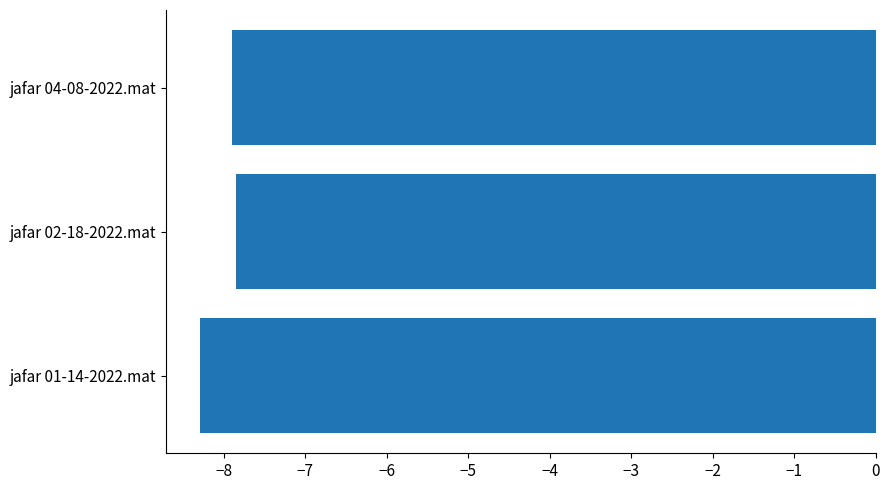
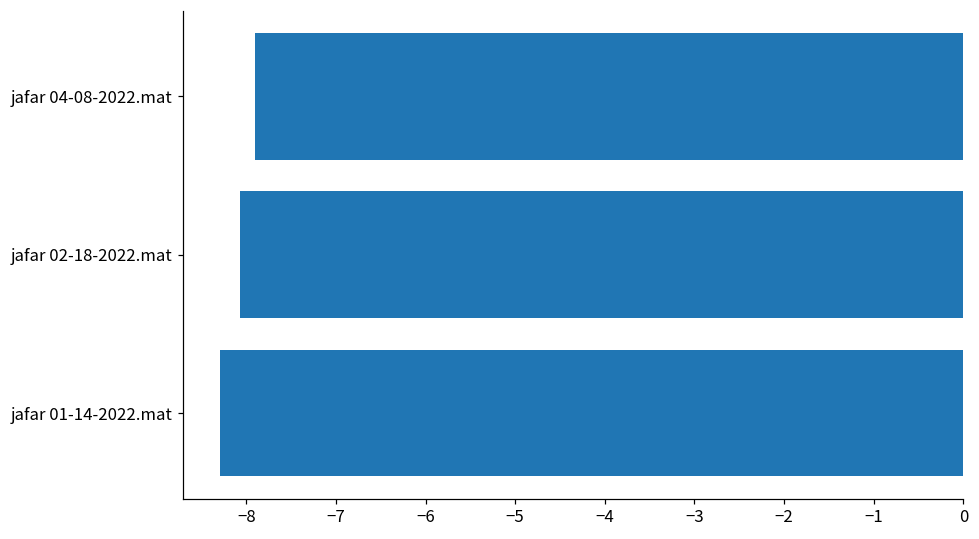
jafar 02-18-2022.mat: -7.8 -> -8.1
